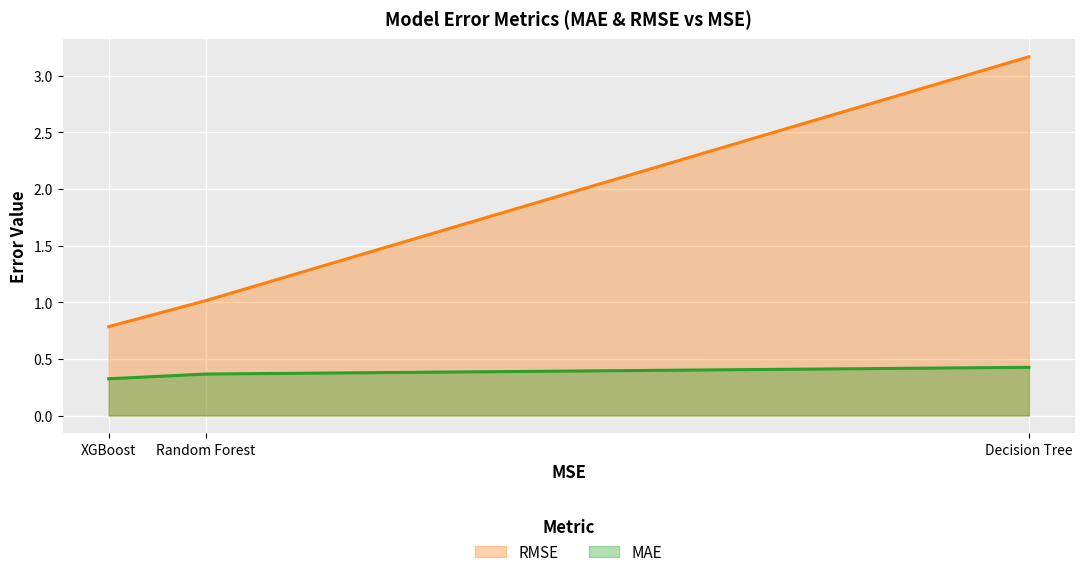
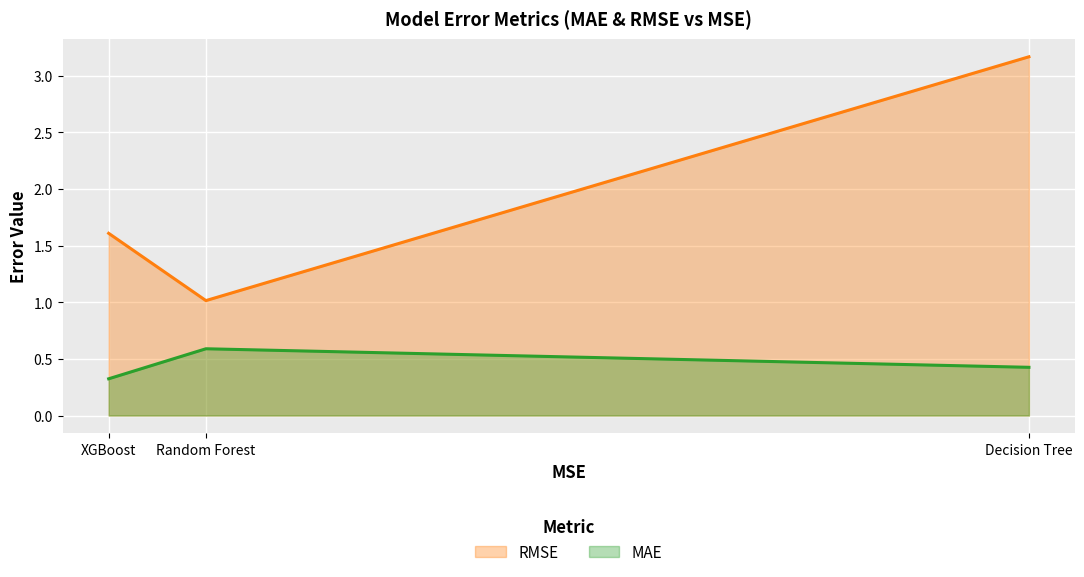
RMSE, XGBoost: 0.79 -> 1.61
MAE, Random Forest: 0.37 -> 0.59
